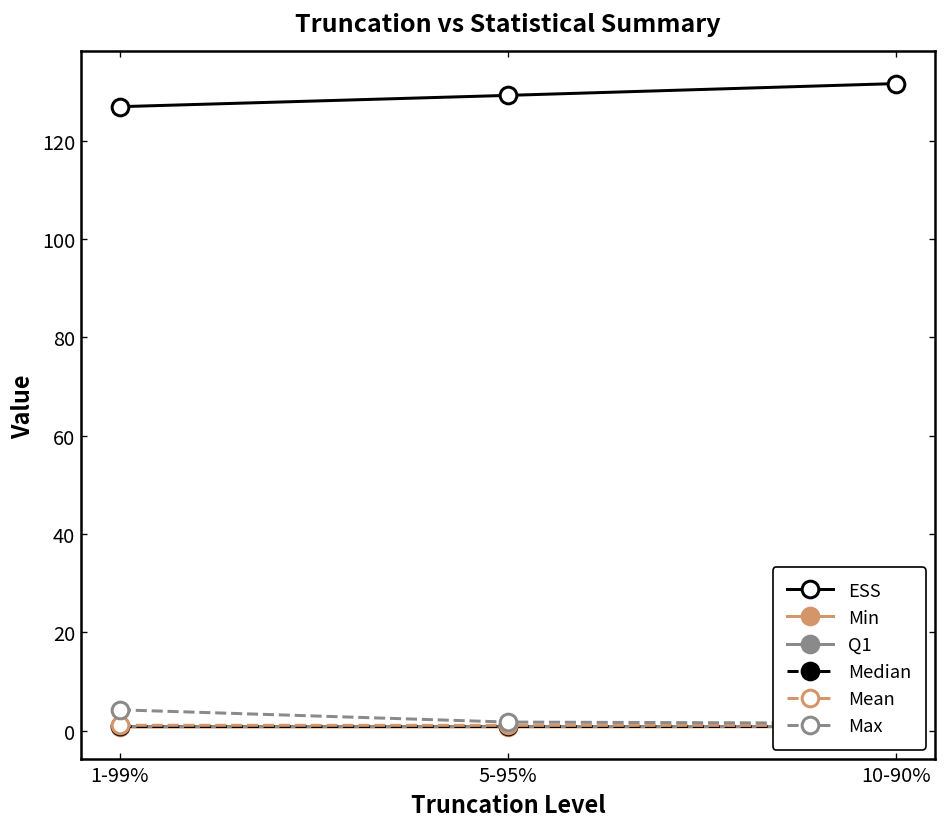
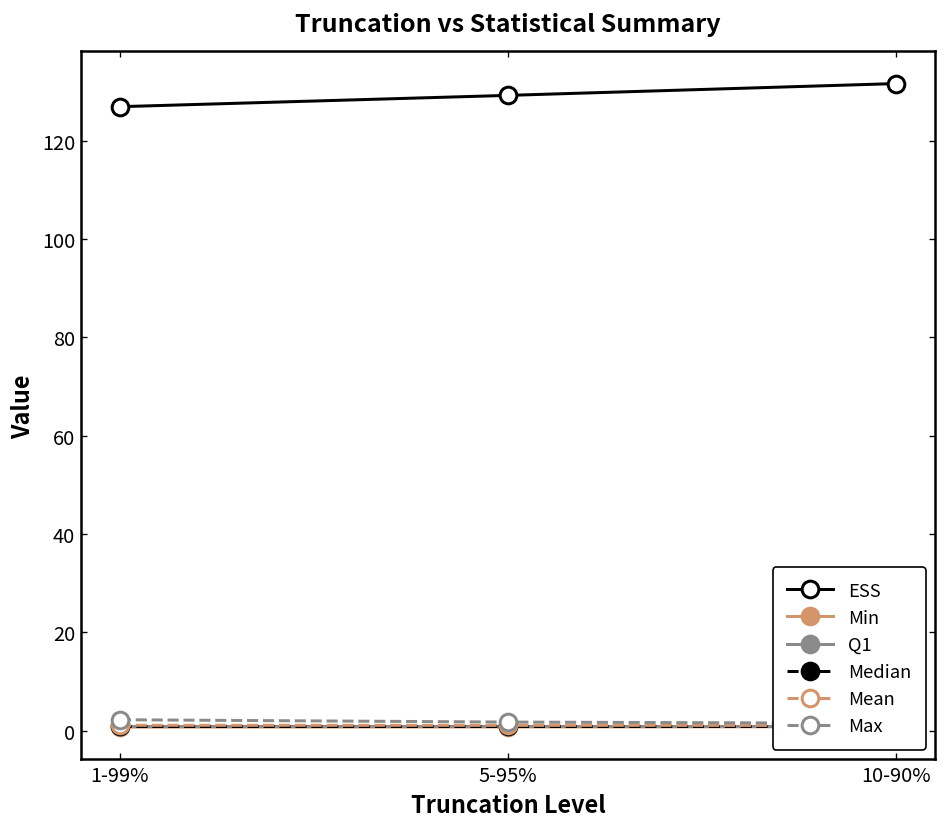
Max, 1-99%: 4 -> 2
